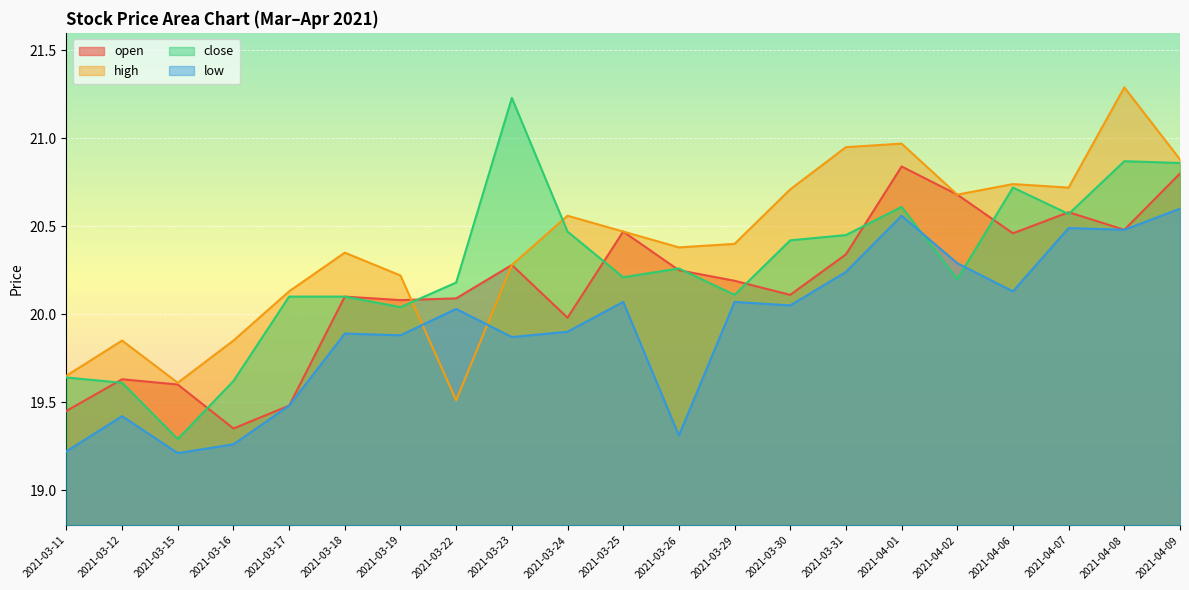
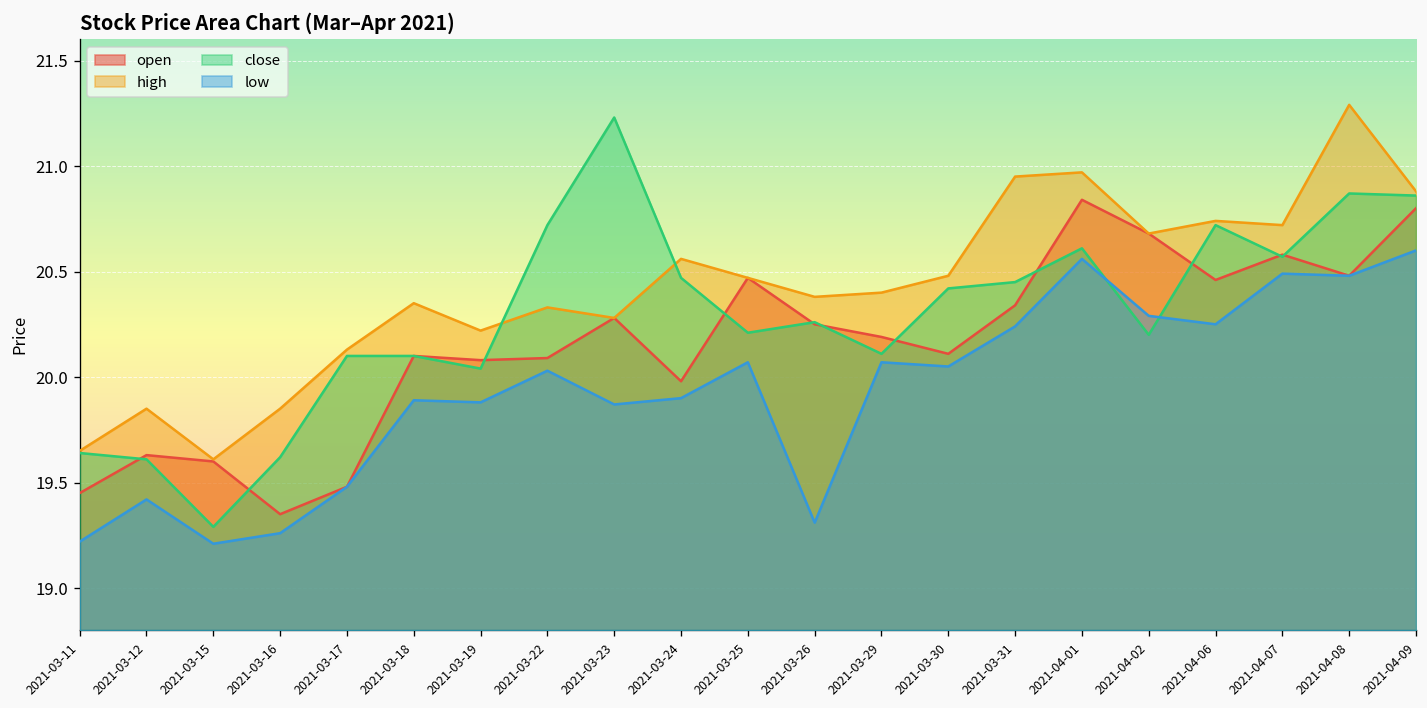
high, 2021-03-22: 19.51 -> 20.33
close, 2021-03-22: 20.18 -> 20.72
high, 2021-03-30: 20.71 -> 20.48
low, 2021-04-06: 20.13 -> 20.25
